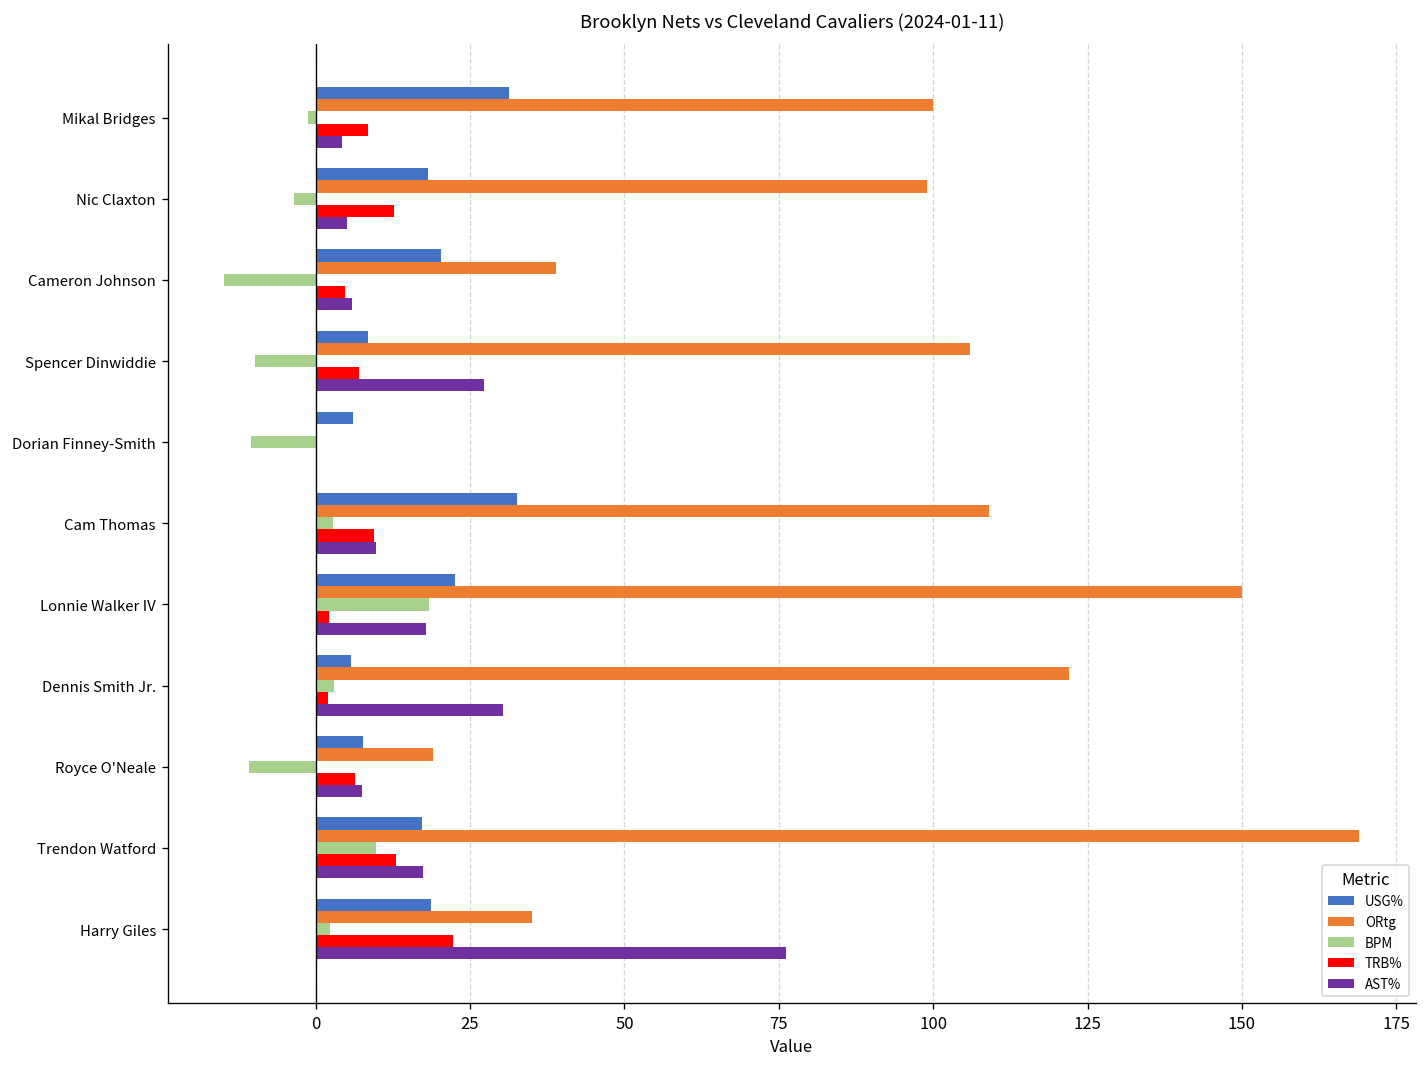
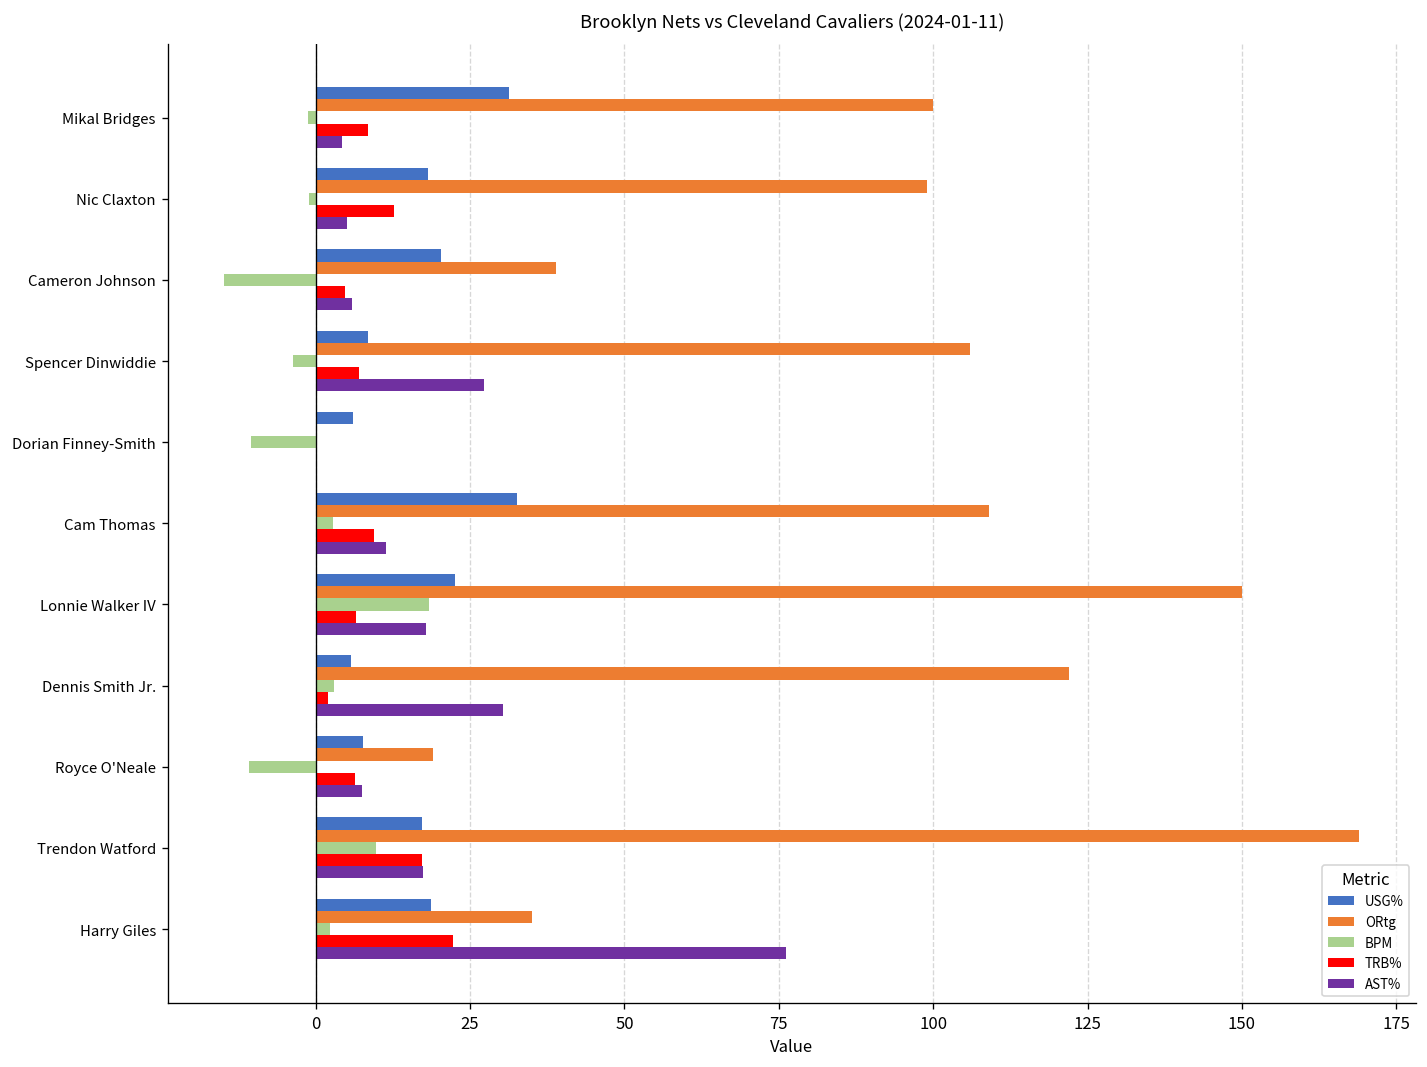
BPM, Nic Claxton: -4 -> -1
BPM, Spencer Dinwiddie: -10 -> -4
AST%, Cam Thomas: 10 -> 11
TRB%, Lonnie Walker IV: 2 -> 7
TRB%, Trendon Watford: 13 -> 17
